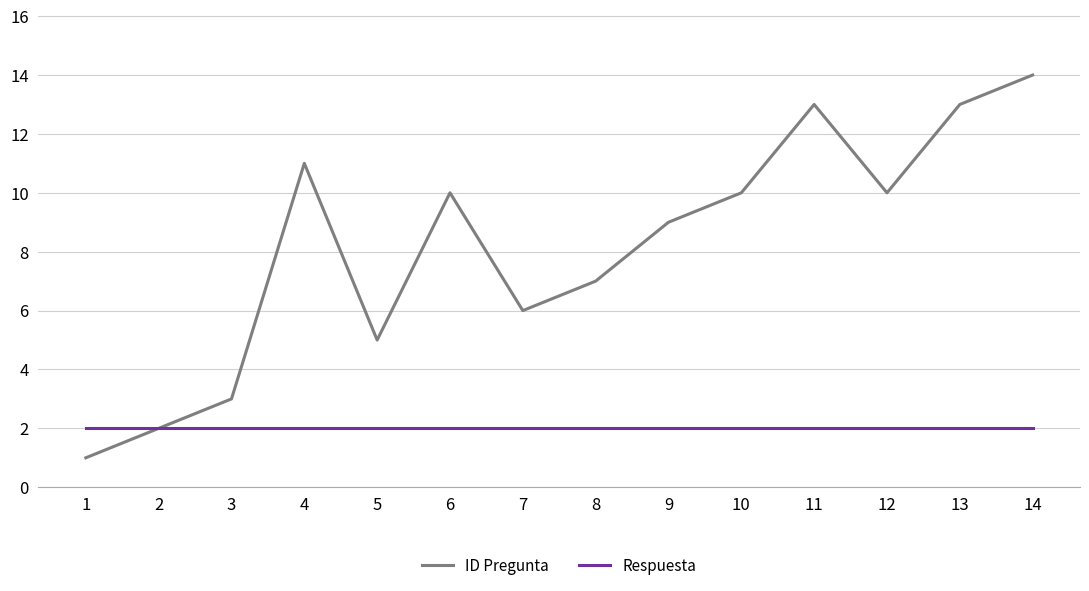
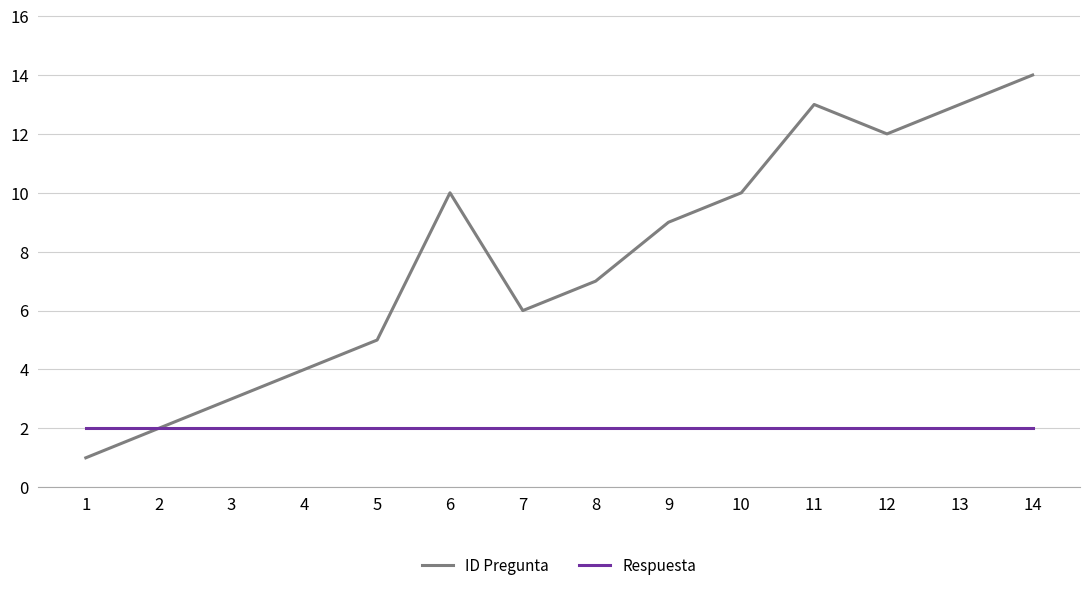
ID Pregunta, 4: 11 -> 4
ID Pregunta, 12: 10 -> 12
